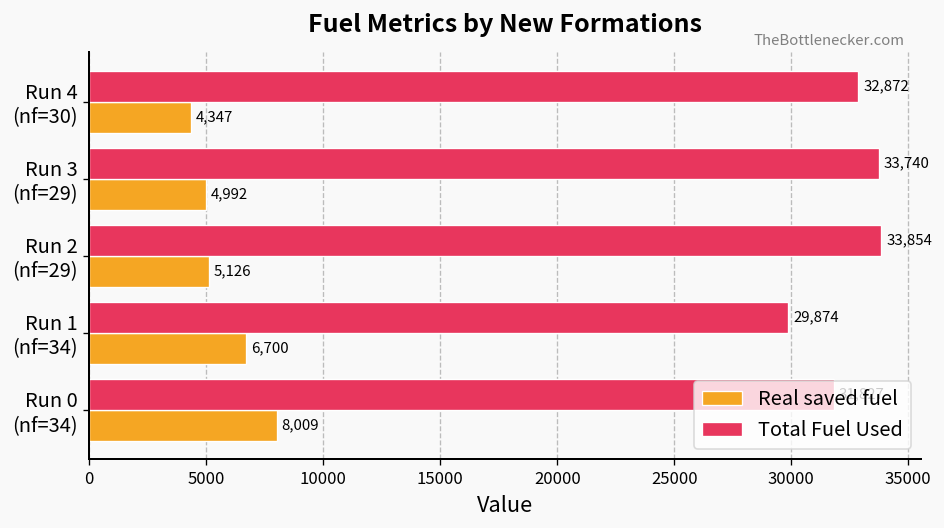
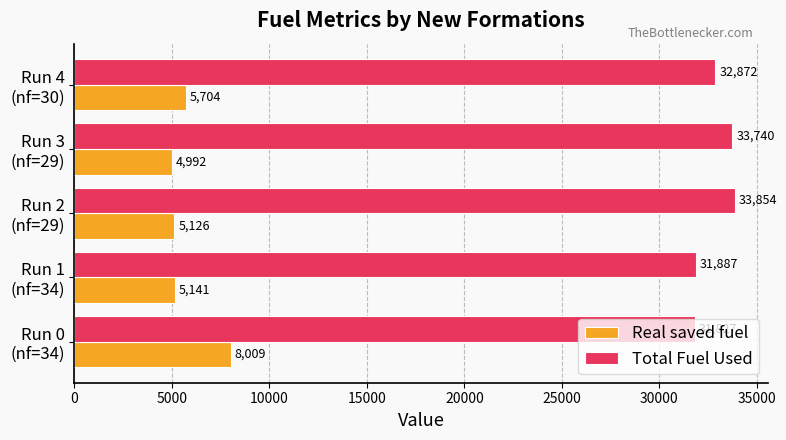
Real saved fuel, Run 4 (nf=30): 4,347 -> 5,704
Total Fuel Used, Run 1 (nf=34): 29,874 -> 31,887
Real saved fuel, Run 1 (nf=34): 6,700 -> 5,141
